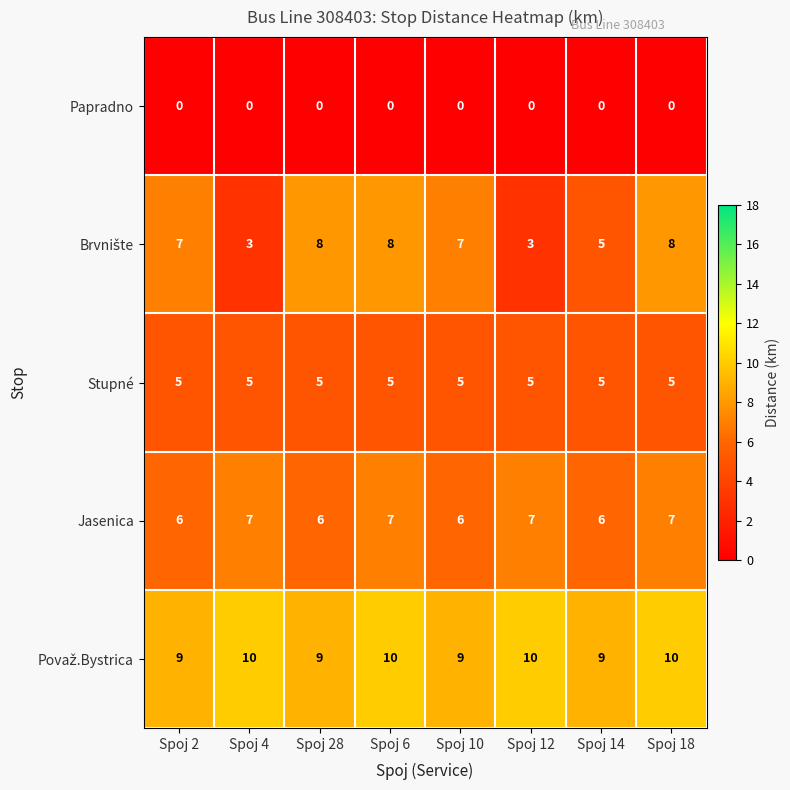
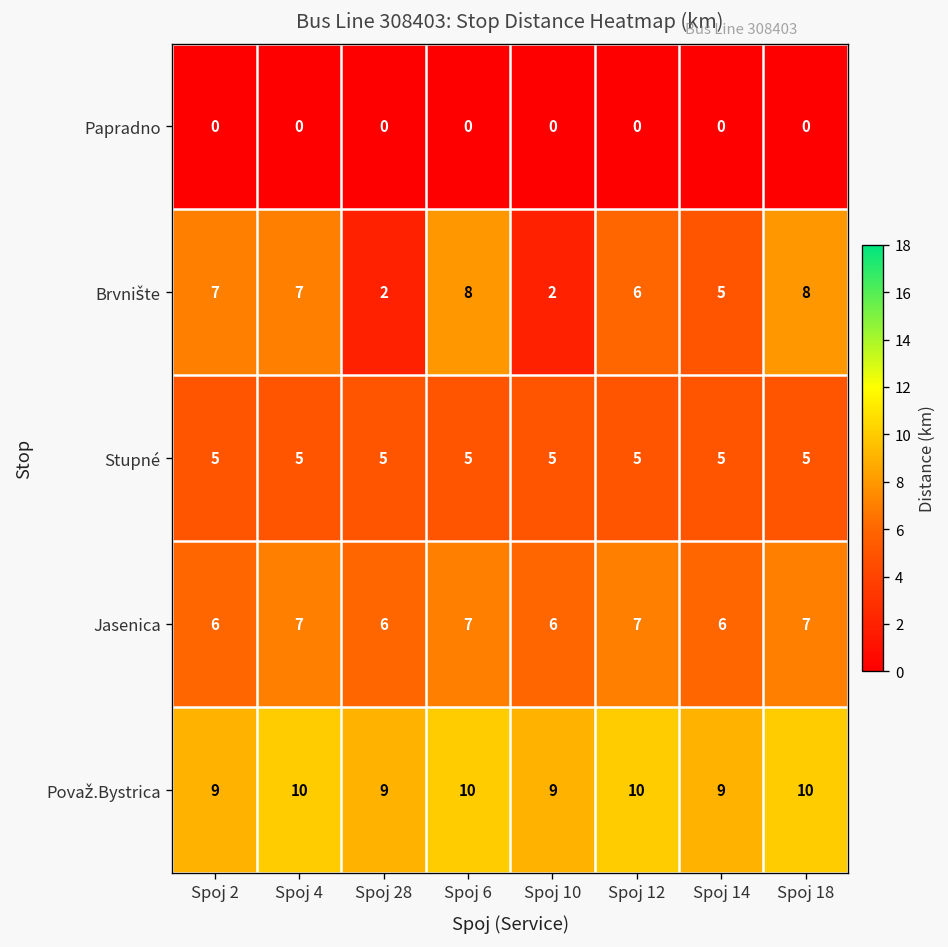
Brvnište, Spoj 4: 3 -> 7
Brvnište, Spoj 28: 8 -> 2
Brvnište, Spoj 10: 7 -> 2
Brvnište, Spoj 12: 3 -> 6
